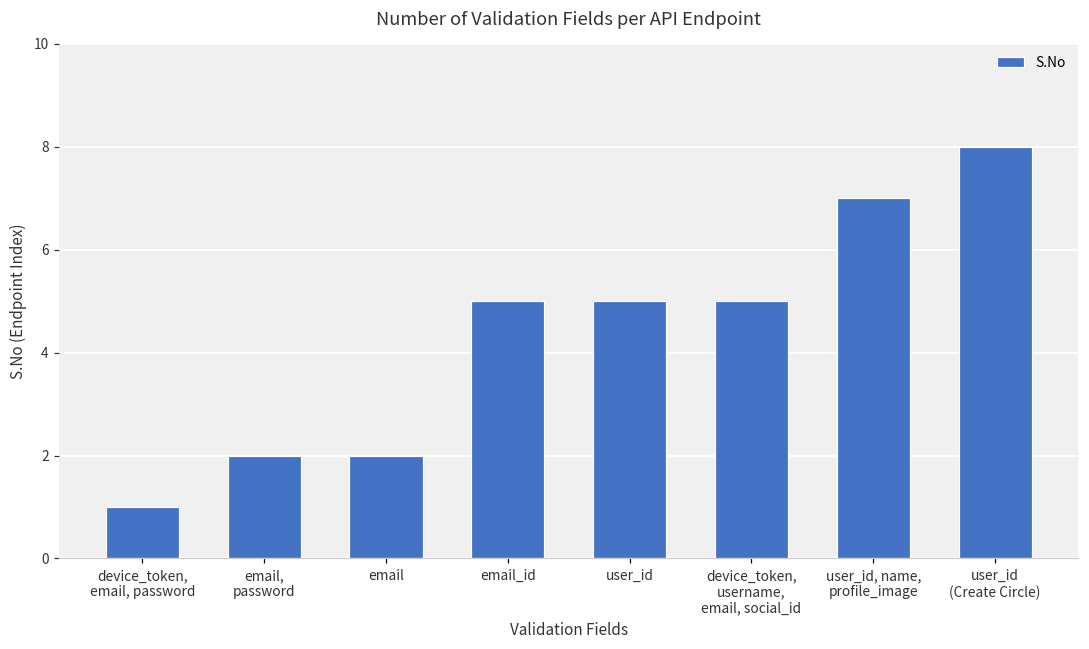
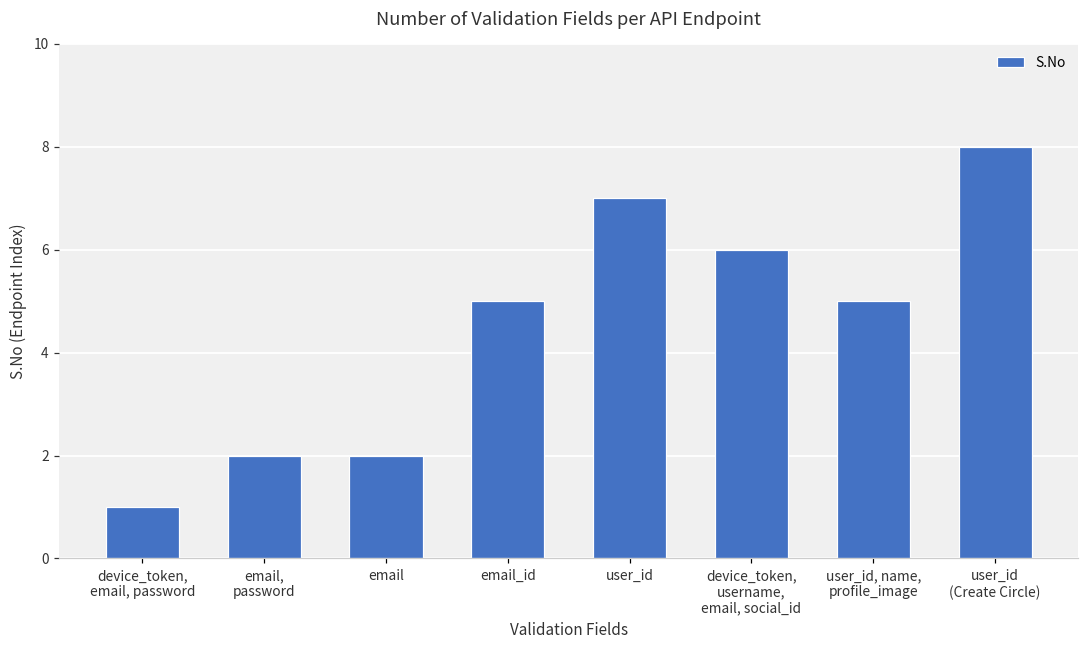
user_id: 5 -> 7
device_token, username, email, social_id: 5 -> 6
user_id, name, profile_image: 7 -> 5
